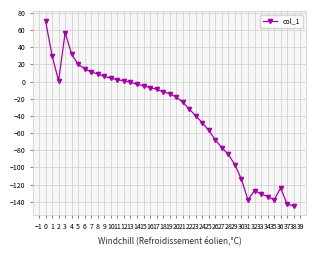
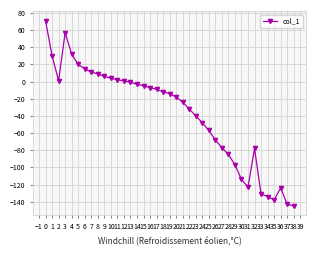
31: -140 -> -120
32: -130 -> -80
